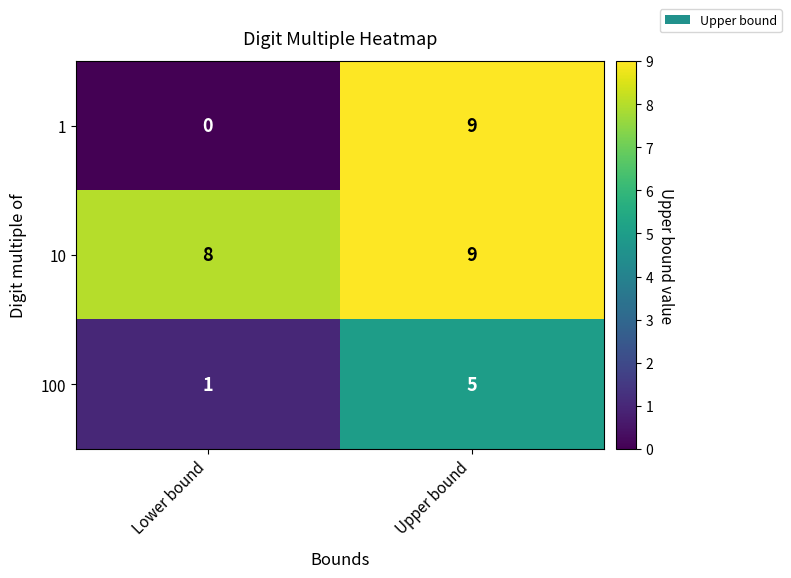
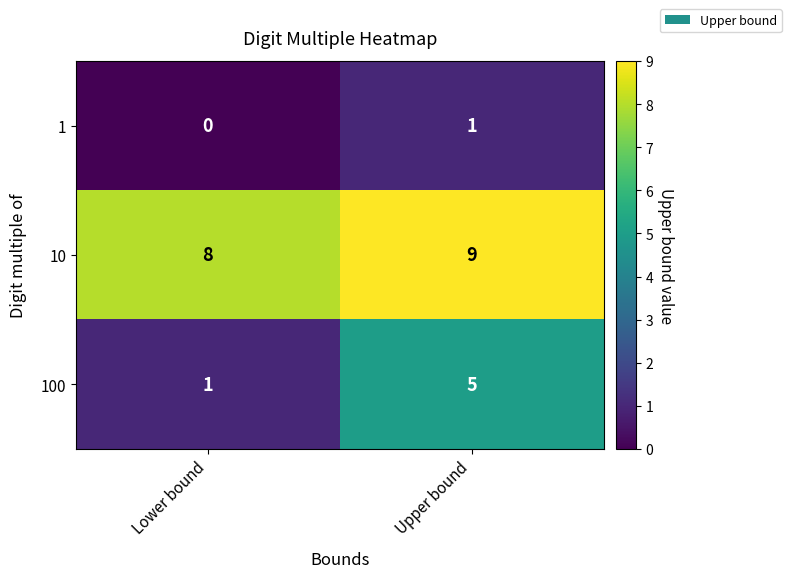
1, Upper bound: 9 -> 1
